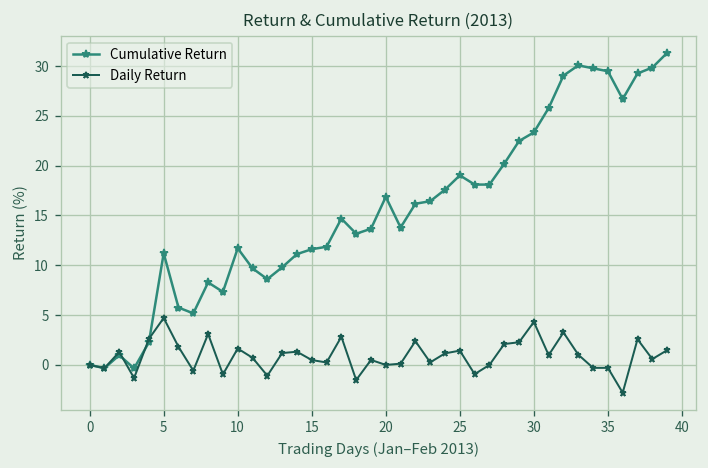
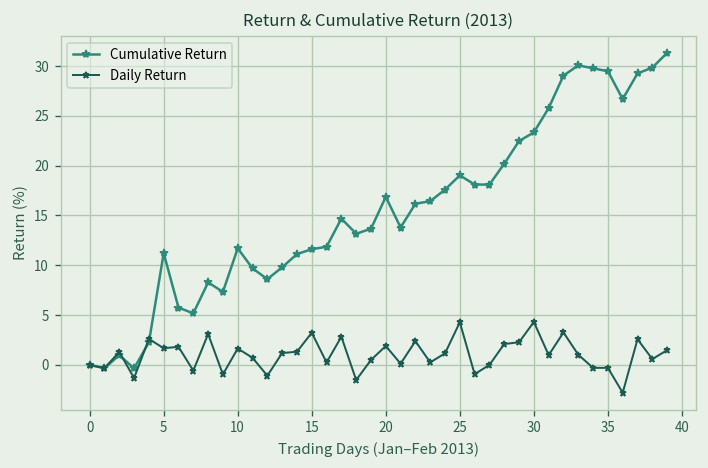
Daily Return, 5: 5 -> 2
Daily Return, 15: 0 -> 3
Daily Return, 20: 0 -> 2
Daily Return, 25: 1 -> 4
